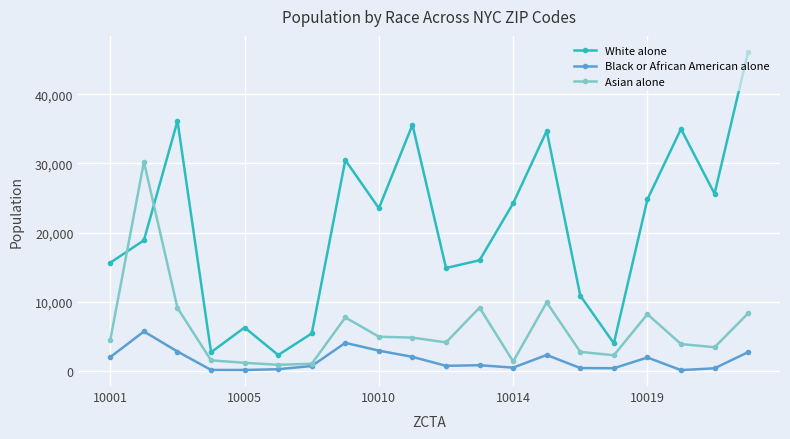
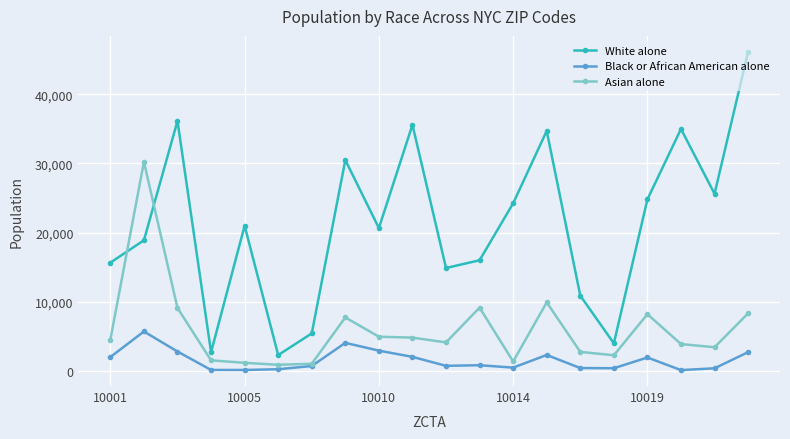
White alone, 10005: 6,000 -> 21,000
White alone, 10010: 24,000 -> 21,000
